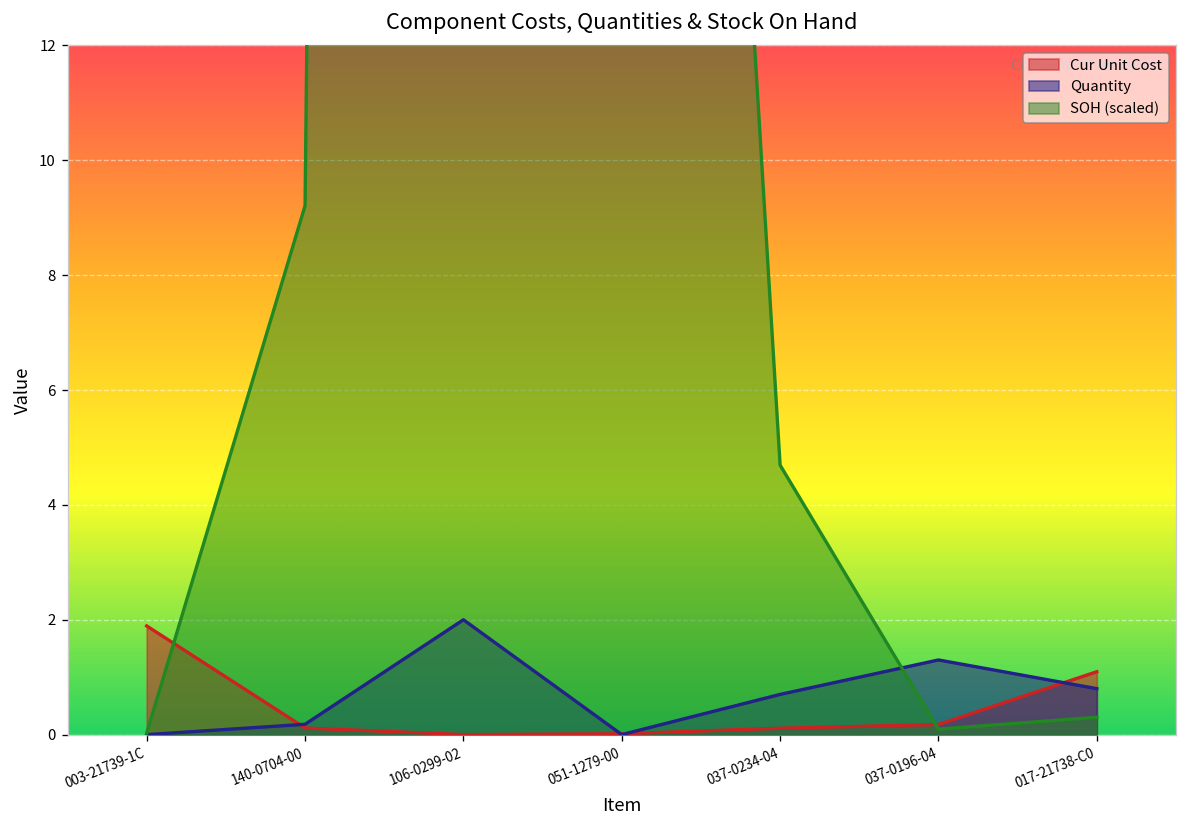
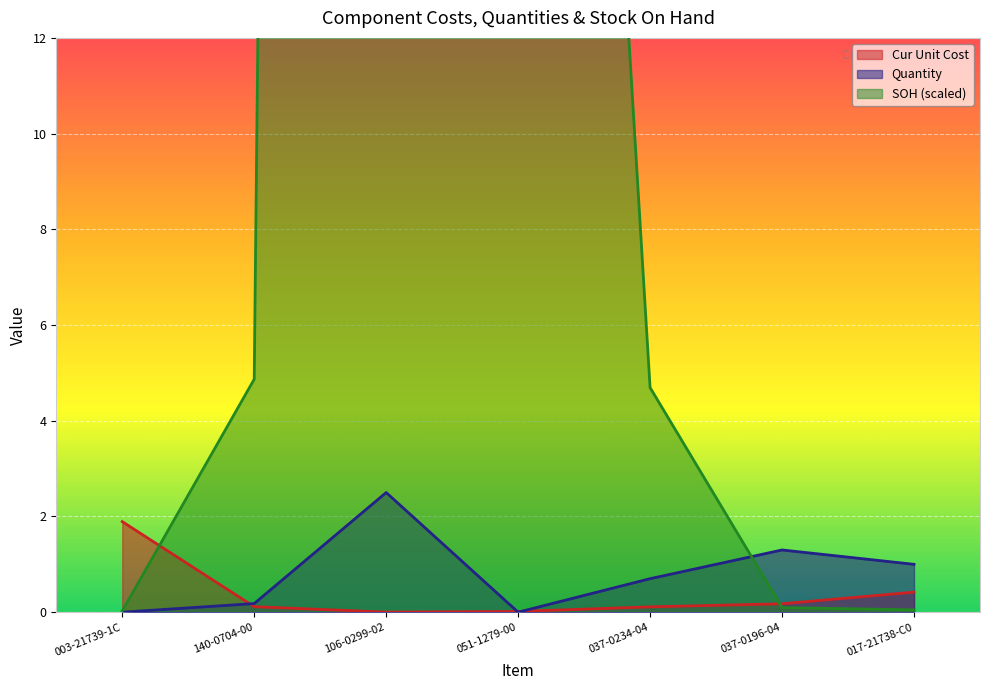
SOH (scaled), 140-0704-00: 9.2 -> 4.9
Quantity, 106-0299-02: 2.0 -> 2.5
Cur Unit Cost, 017-21738-C0: 1.1 -> 0.4
Quantity, 017-21738-C0: 0.8 -> 1.0
SOH (scaled), 017-21738-C0: 0.3 -> 0.0
